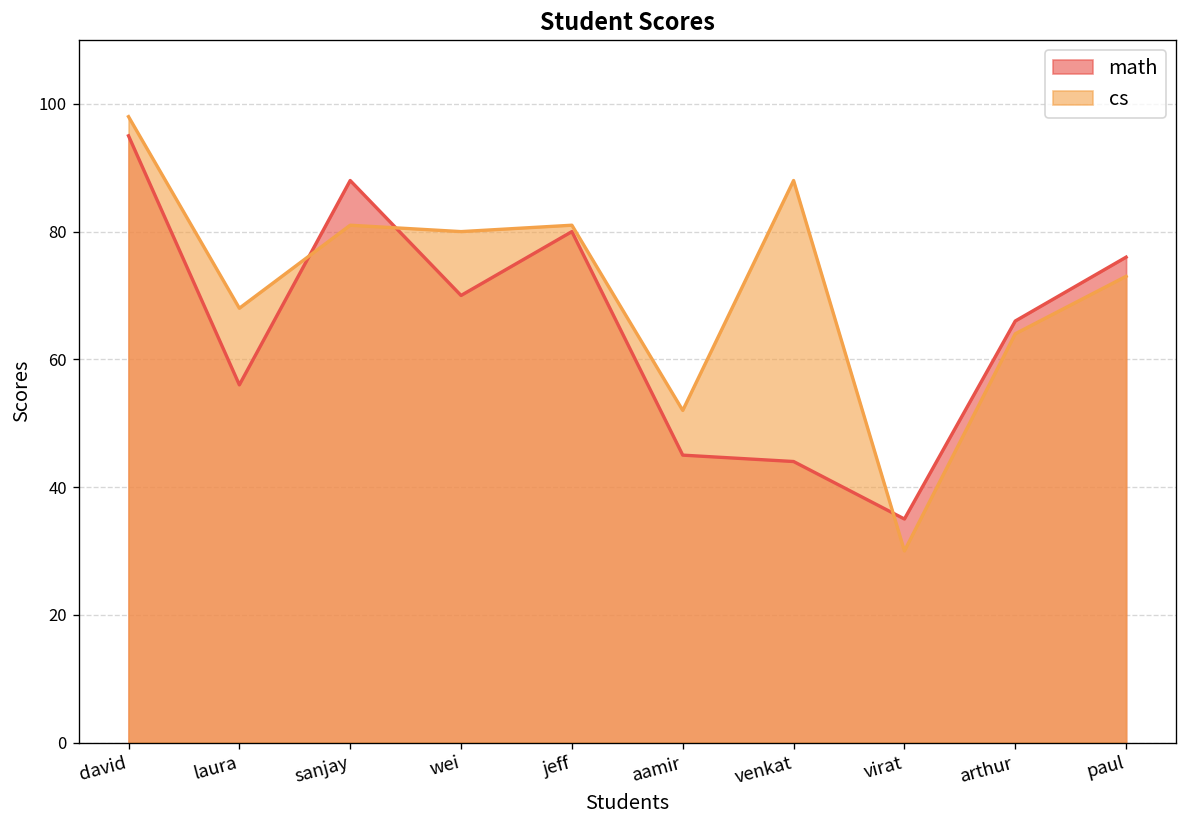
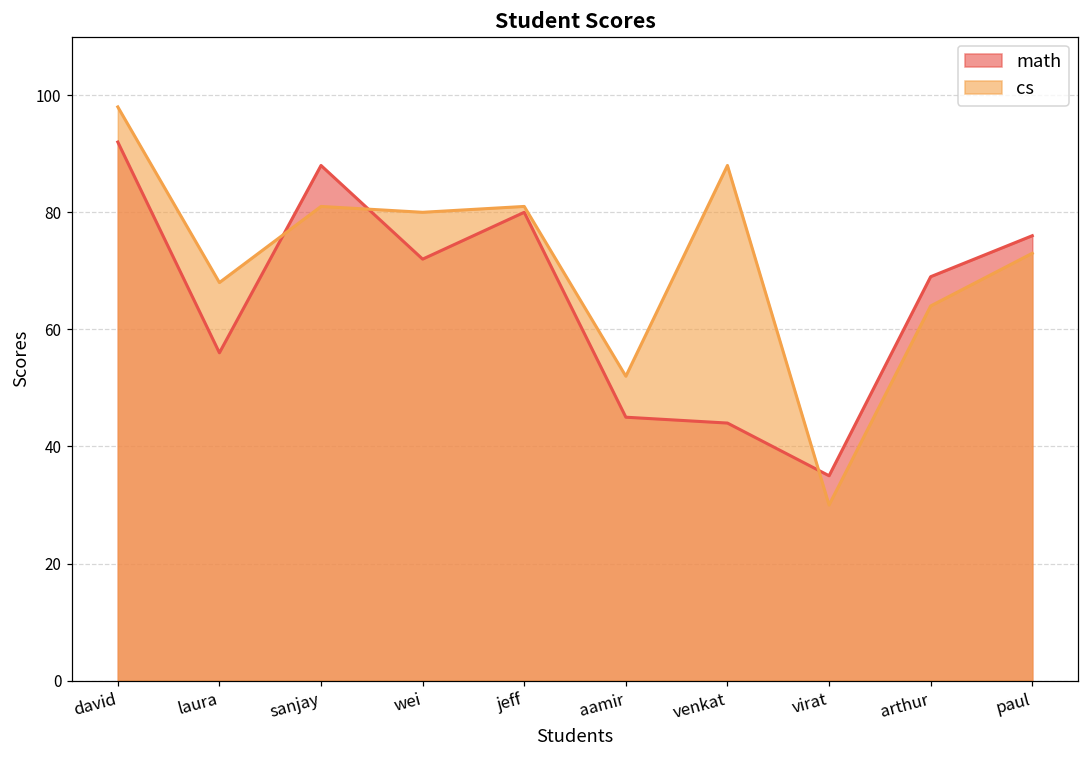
math, david: 95 -> 92
math, wei: 70 -> 72
math, arthur: 66 -> 69
